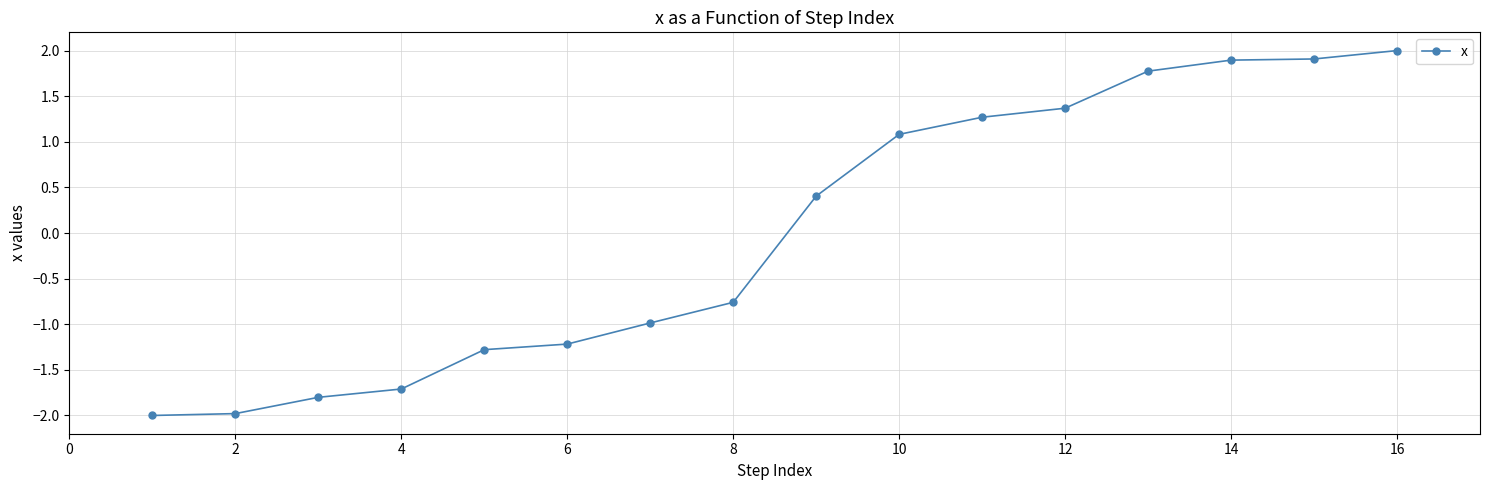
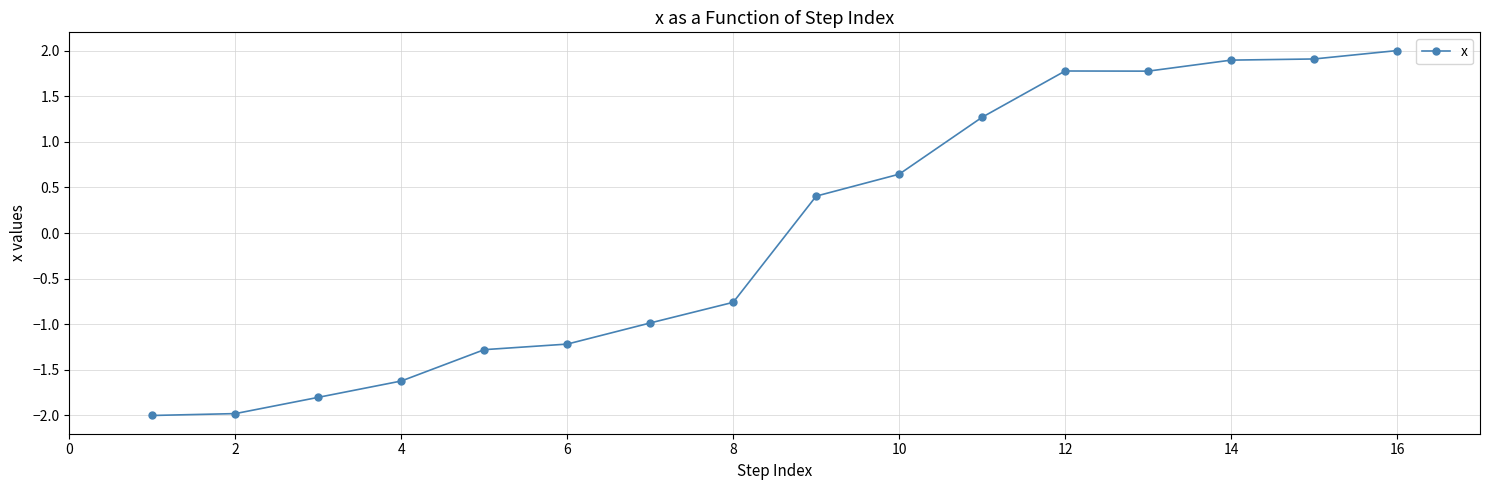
4: -1.7 -> -1.6
10: 1.1 -> 0.6
12: 1.4 -> 1.8
